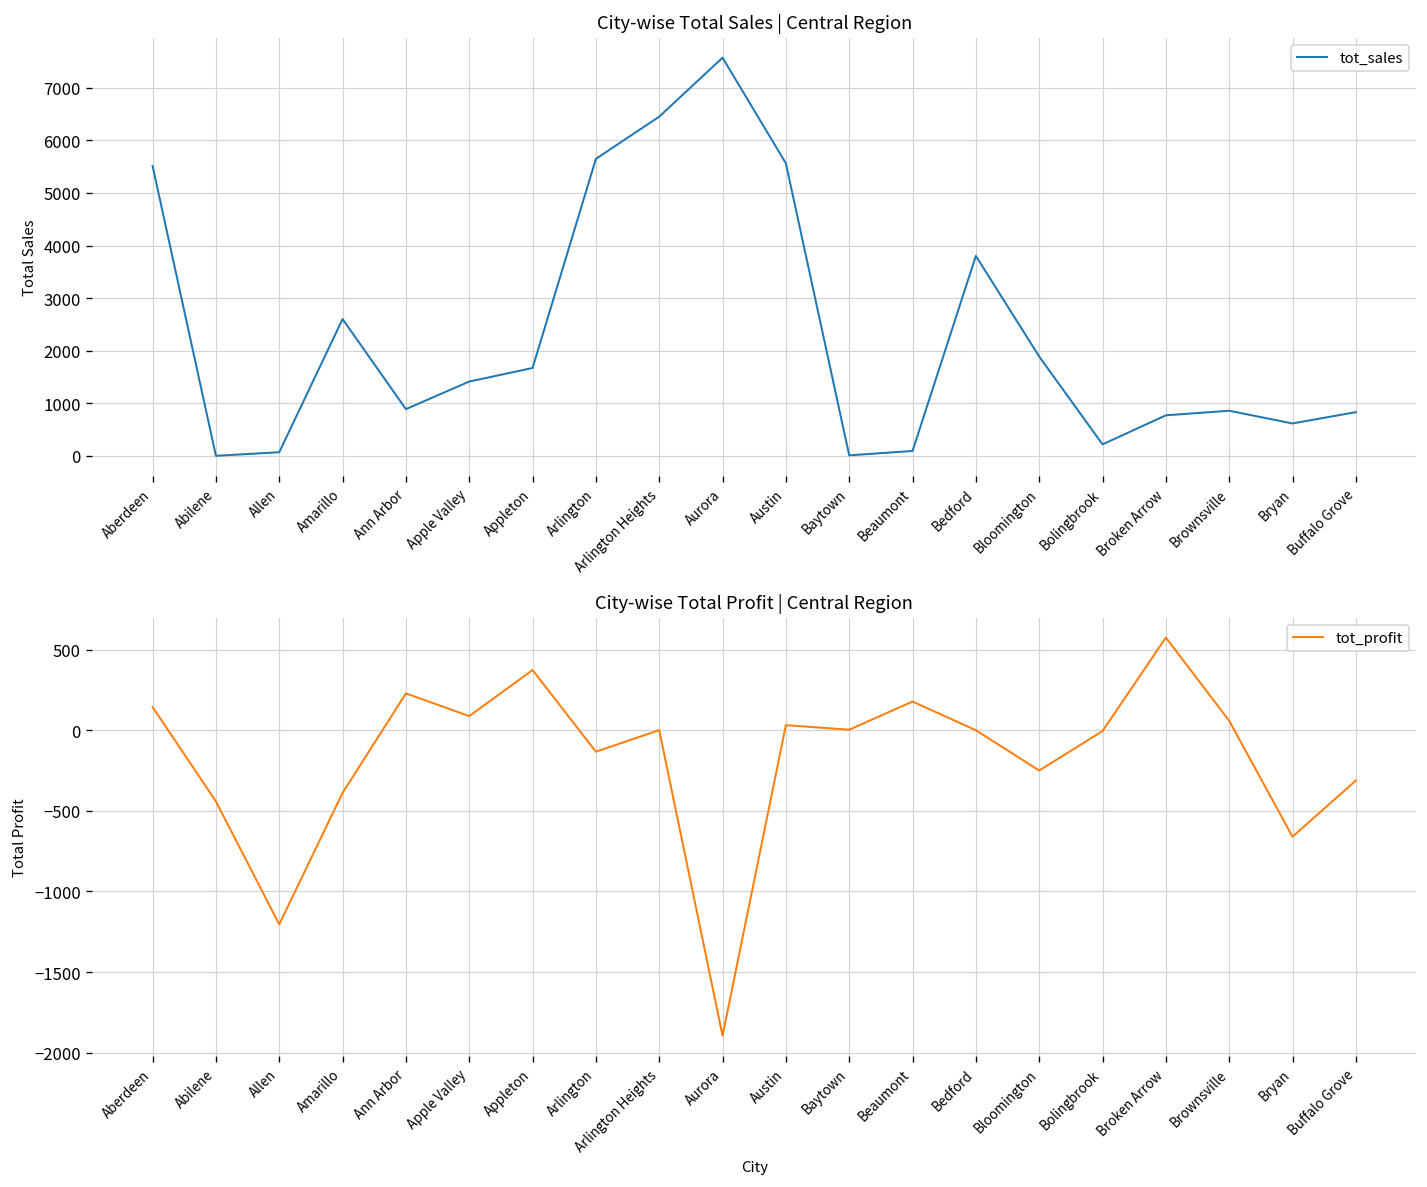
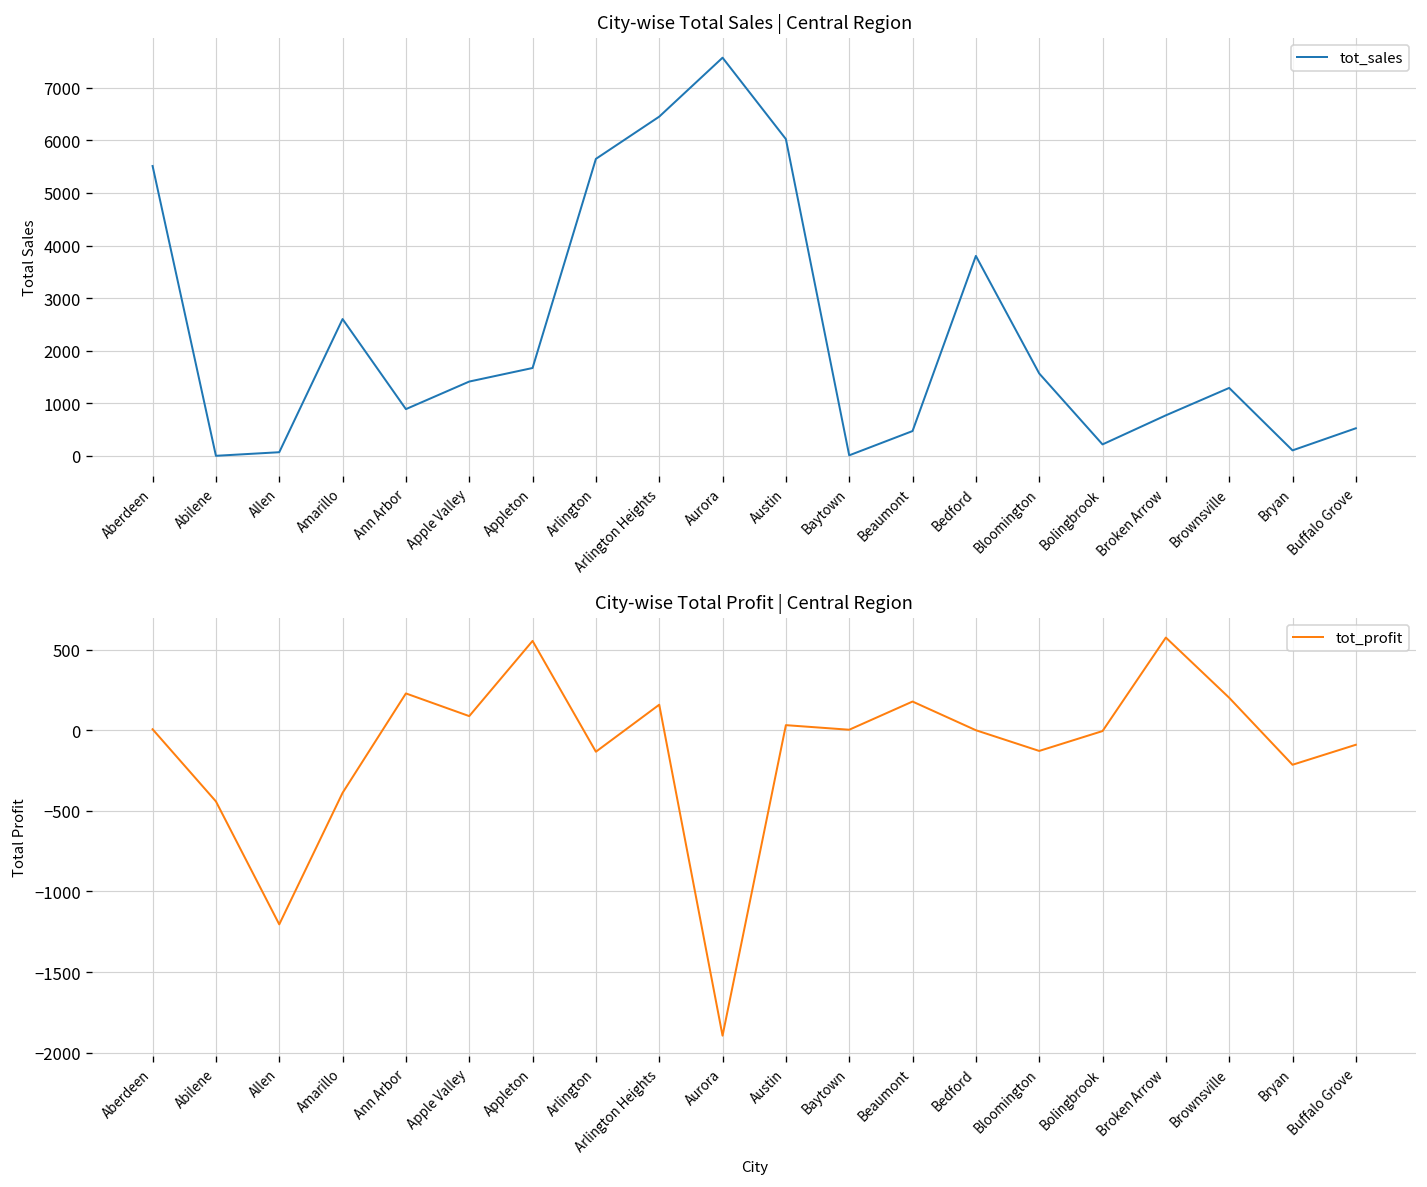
City-wise Total Sales | Central Region, Austin: 5600 -> 6000
City-wise Total Sales | Central Region, Beaumont: 100 -> 500
City-wise Total Sales | Central Region, Bloomington: 1900 -> 1600
City-wise Total Sales | Central Region, Brownsville: 900 -> 1300
City-wise Total Sales | Central Region, Bryan: 600 -> 100
City-wise Total Sales | Central Region, Buffalo Grove: 800 -> 500
City-wise Total Profit | Central Region, Aberdeen: 140 -> 10
City-wise Total Profit | Central Region, Appleton: 370 -> 550
City-wise Total Profit | Central Region, Arlington Heights: 0 -> 160
City-wise Total Profit | Central Region, Bloomington: -250 -> -130
City-wise Total Profit | Central Region, Brownsville: 60 -> 200
City-wise Total Profit | Central Region, Bryan: -660 -> -210
City-wise Total Profit | Central Region, Buffalo Grove: -310 -> -90
